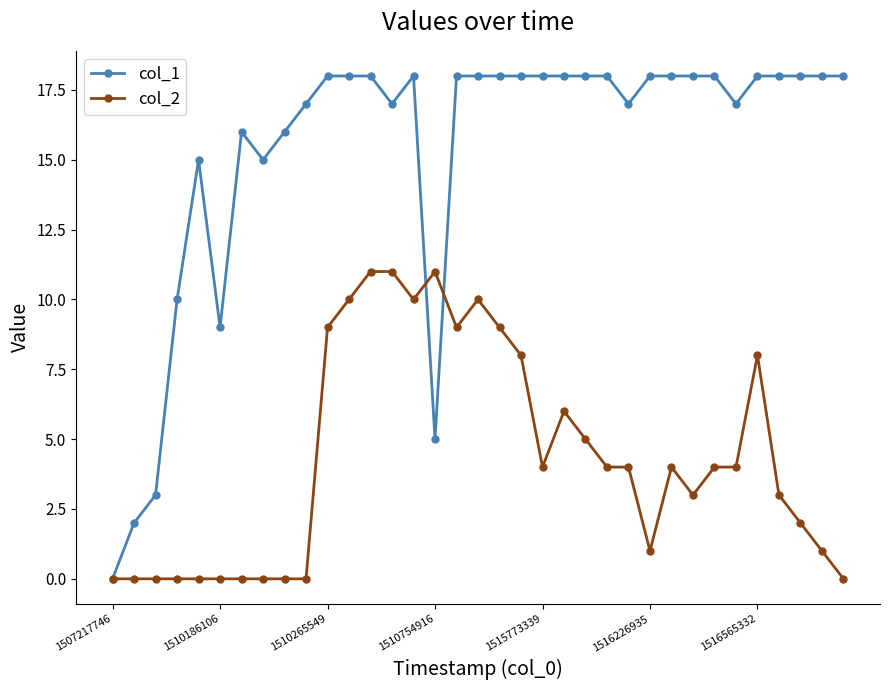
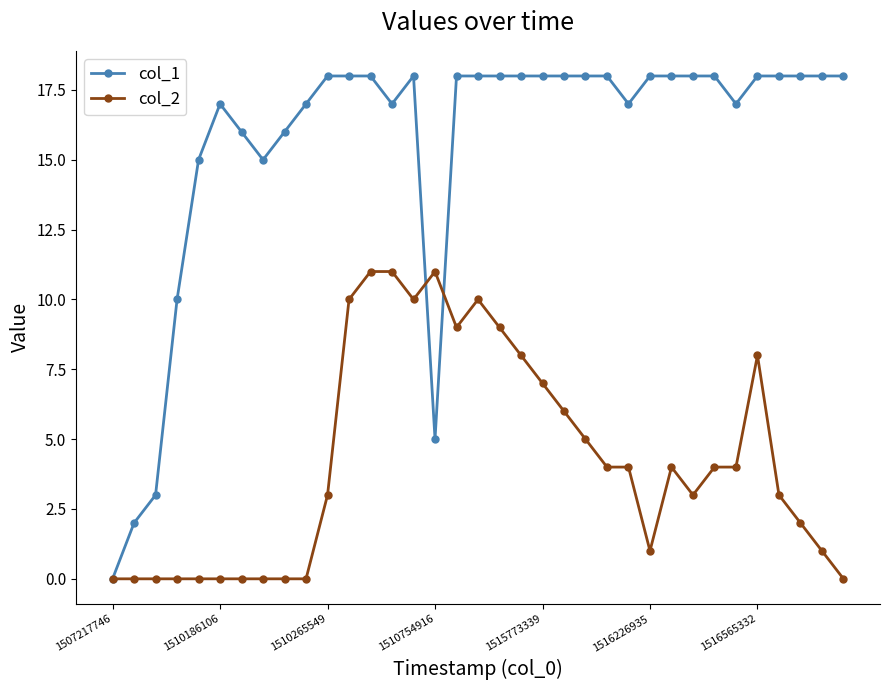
col_1, 1510186106: 9 -> 17
col_2, 1510265549: 9 -> 3
col_2, 1515773339: 4 -> 7
